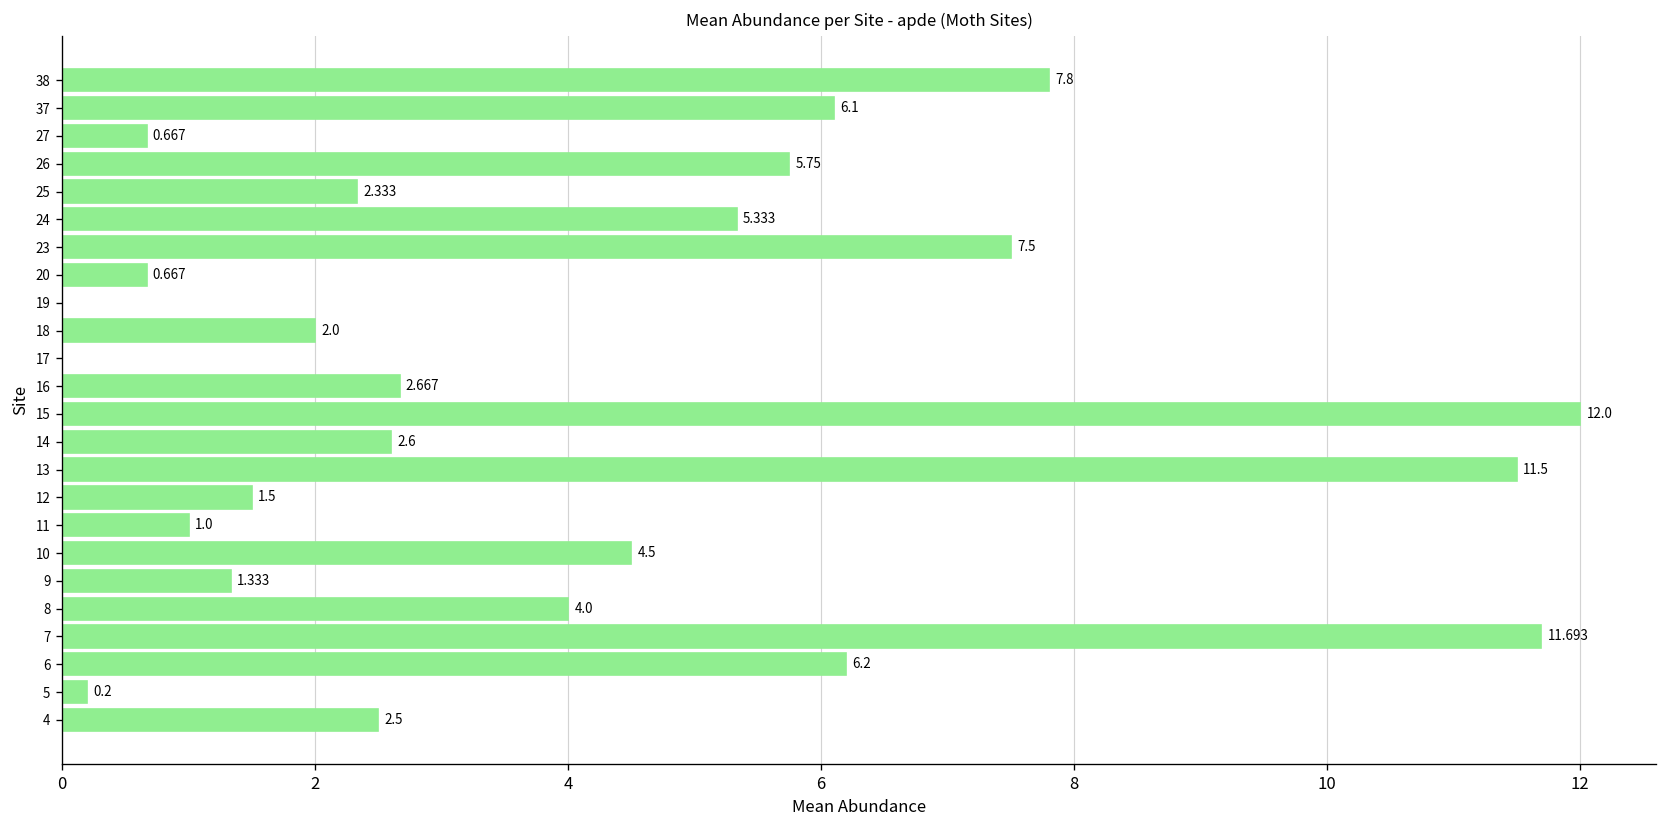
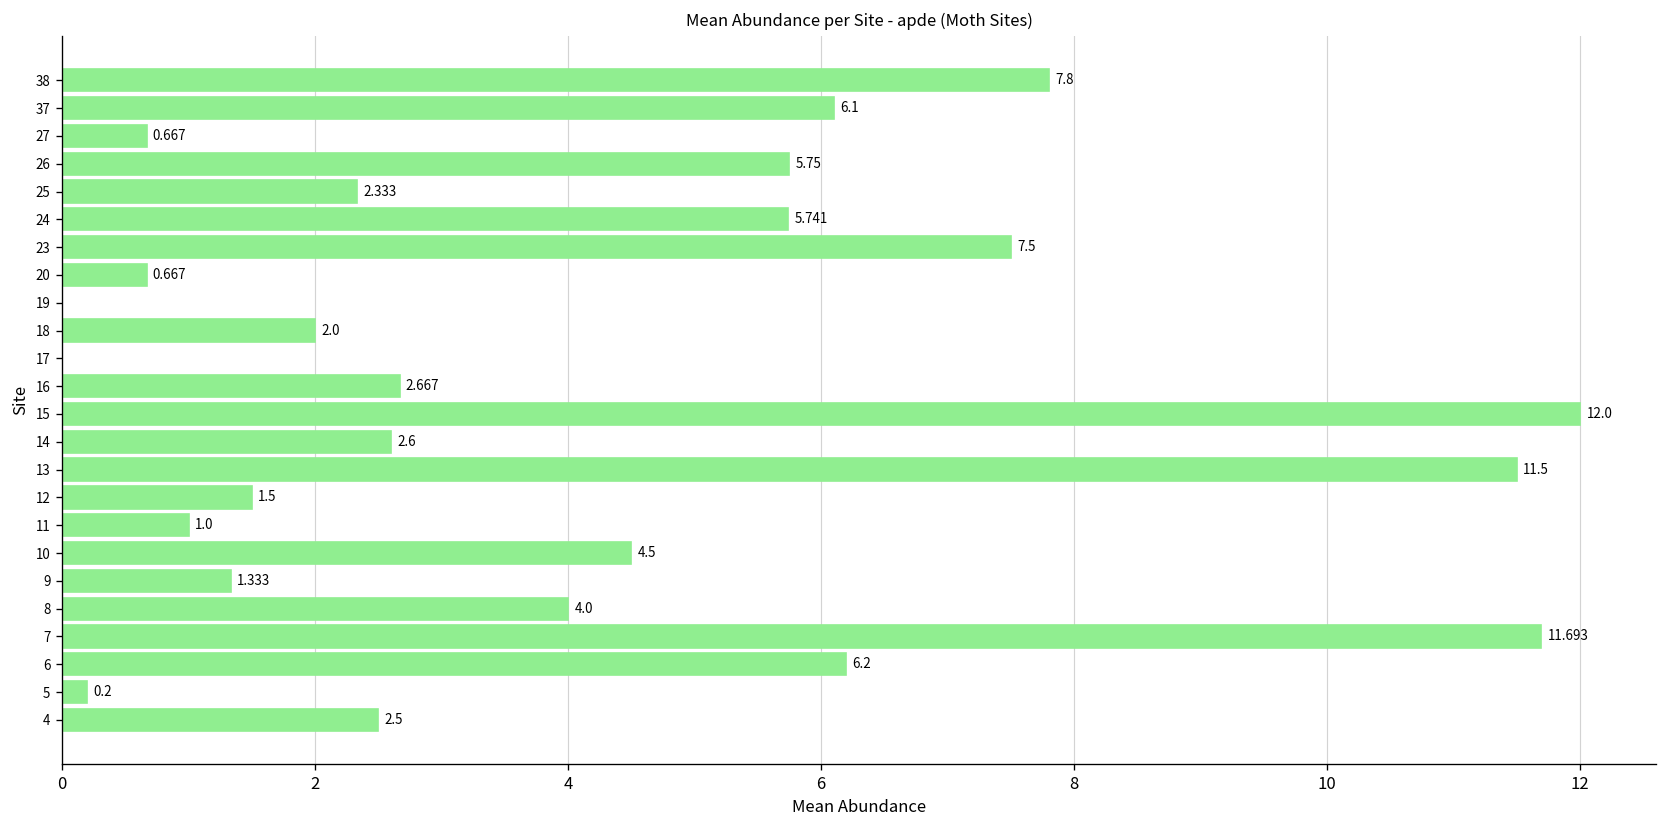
24: 5.333 -> 5.741
